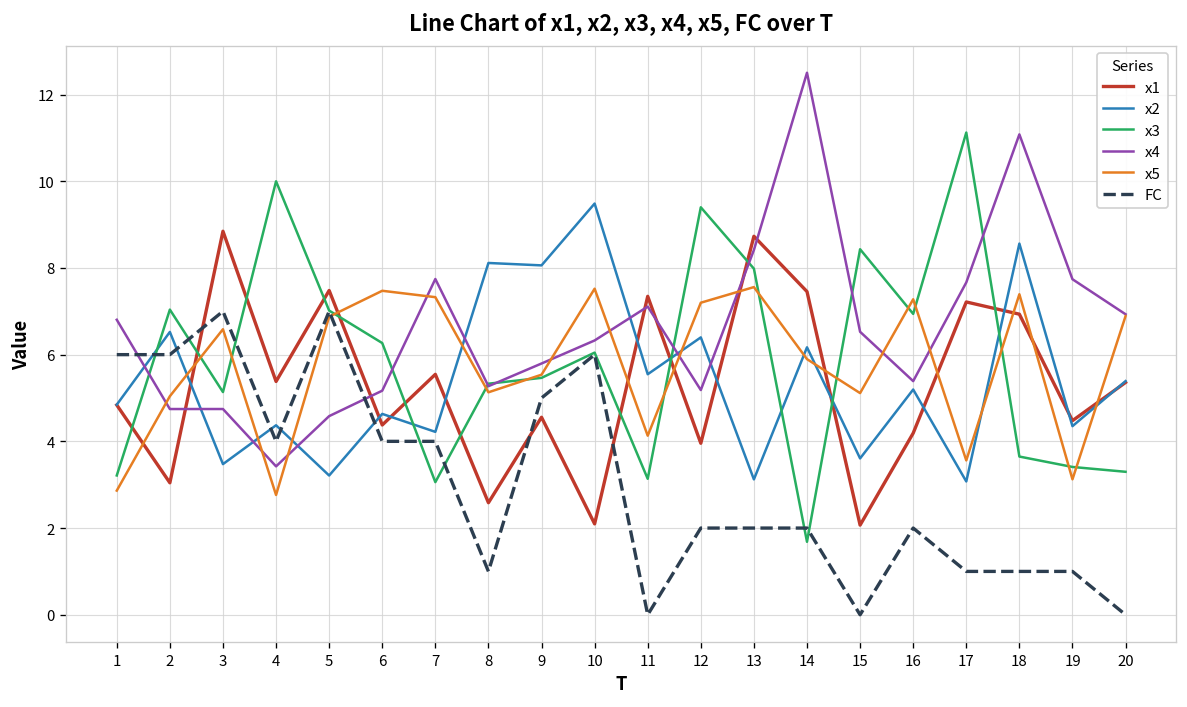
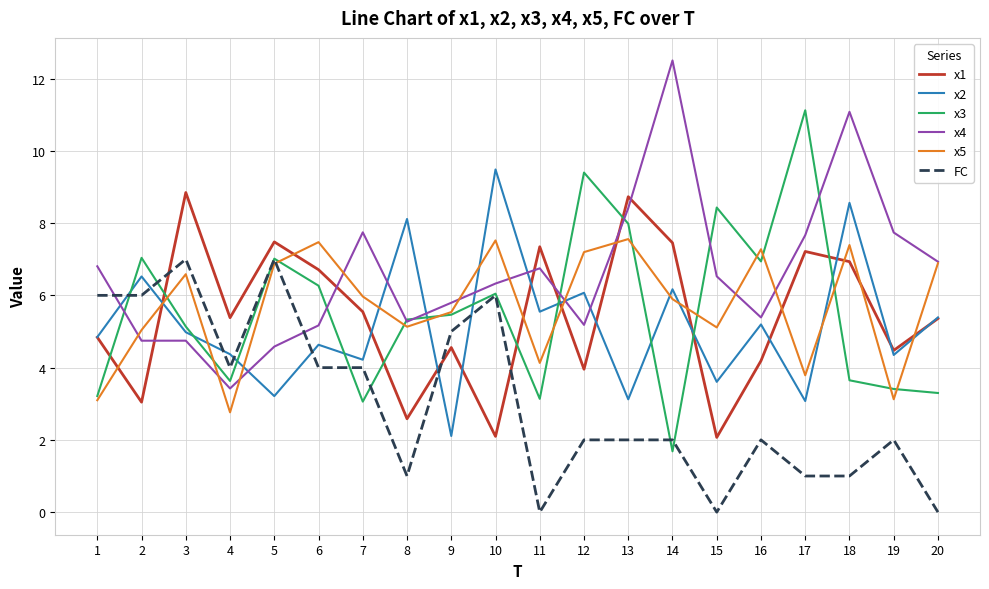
x5, 1: 2.9 -> 3.1
x2, 3: 3.5 -> 5.0
x3, 4: 10.0 -> 3.6
x1, 6: 4.4 -> 6.7
x5, 7: 7.3 -> 6.0
x2, 9: 8.1 -> 2.1
x4, 11: 7.1 -> 6.7
x2, 12: 6.4 -> 6.1
x5, 17: 3.6 -> 3.8
FC, 19: 1 -> 2
